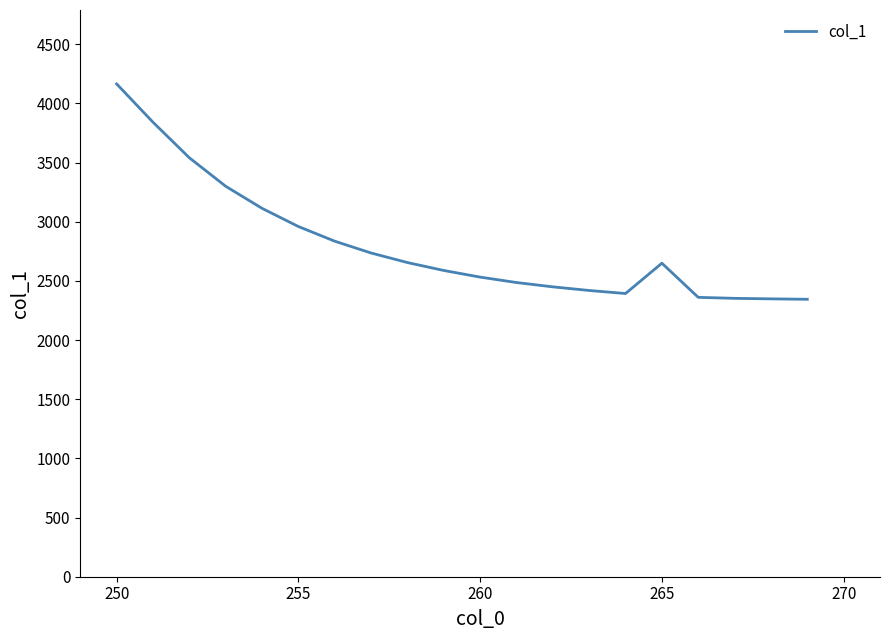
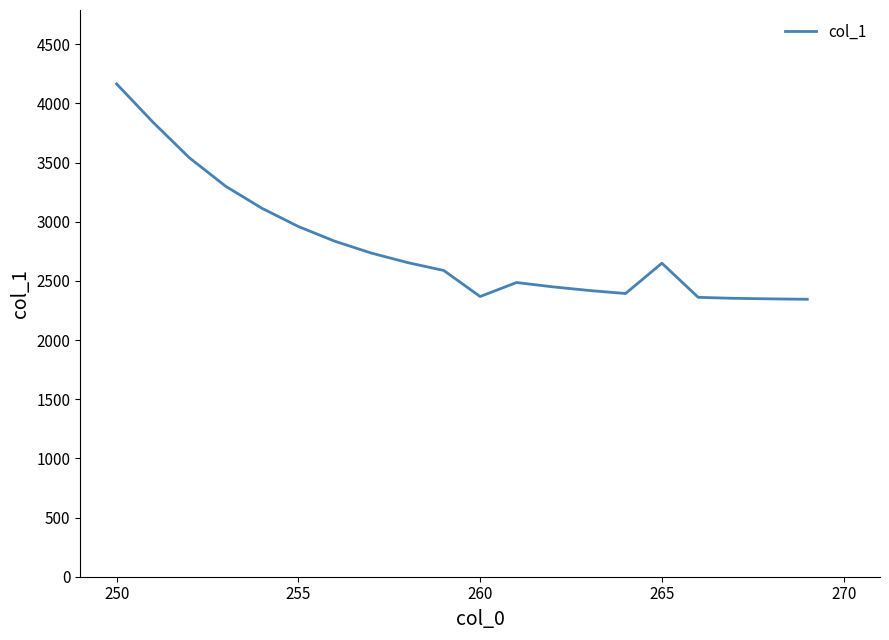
260: 2530 -> 2370
